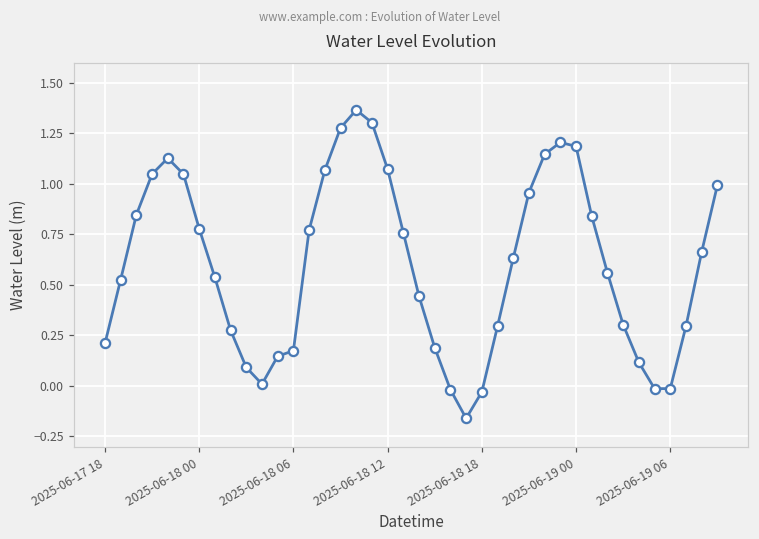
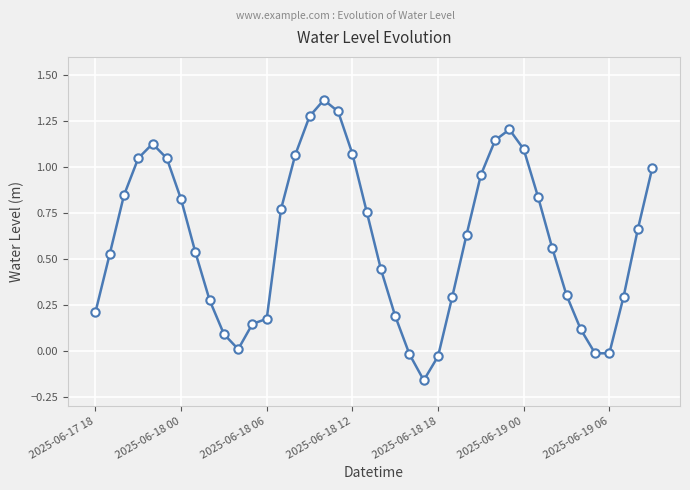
2025-06-18 00: 0.78 -> 0.82
2025-06-19 00: 1.19 -> 1.10
